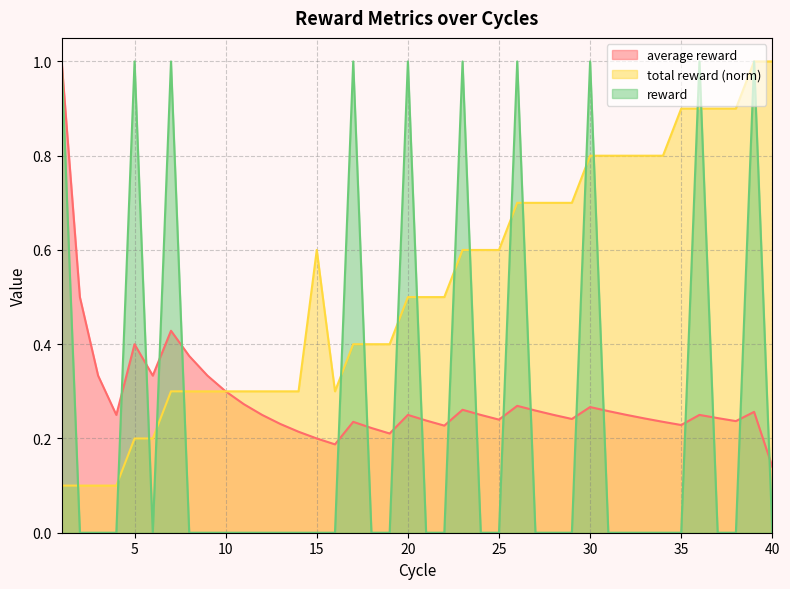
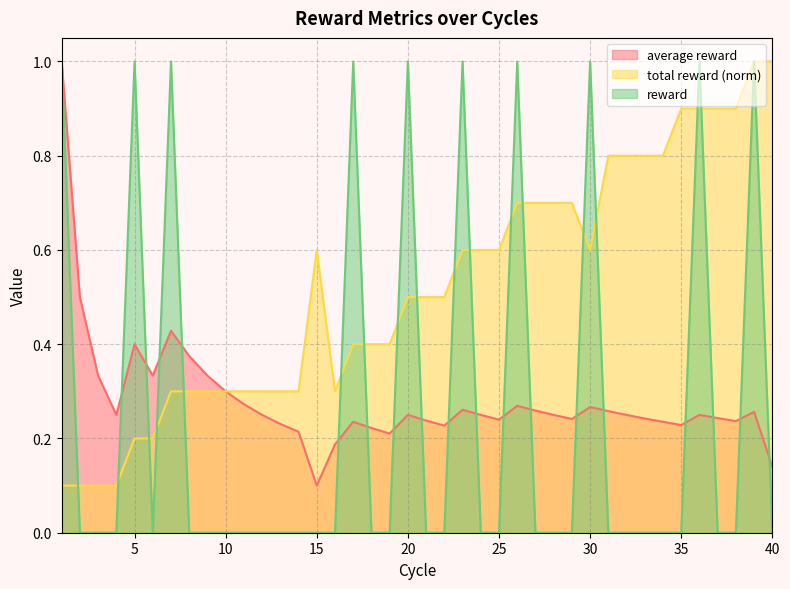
average reward, 15: 0.2 -> 0.1
total reward (norm), 30: 0.80 -> 0.60
